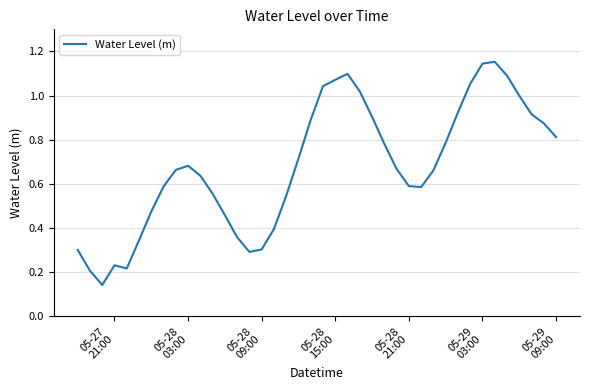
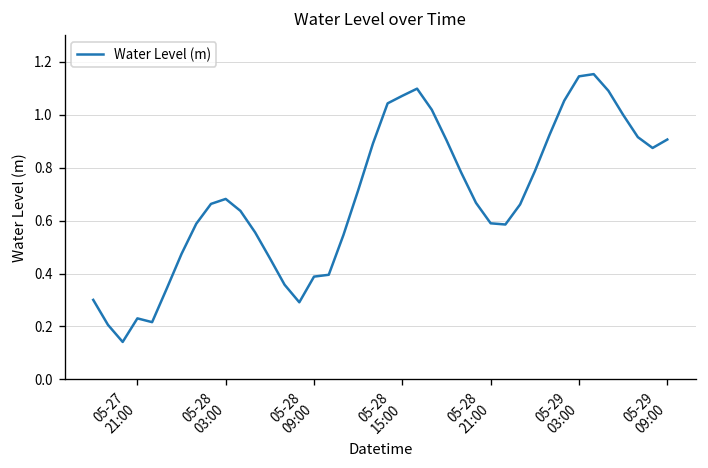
05-28 09:00: 0.30 -> 0.39
05-29 09:00: 0.81 -> 0.91
